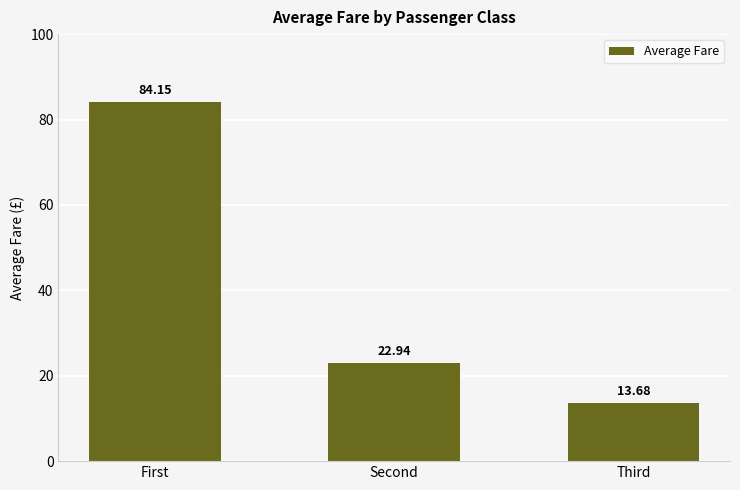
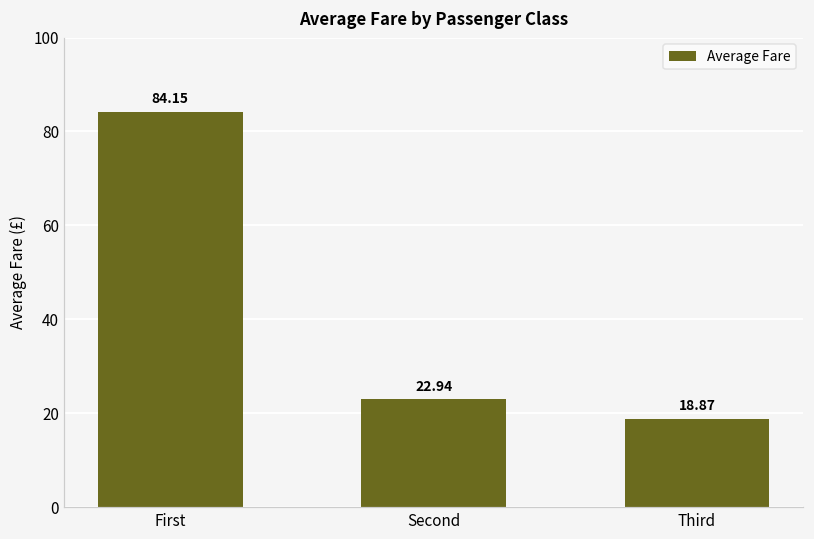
Third: 13.68 -> 18.87
